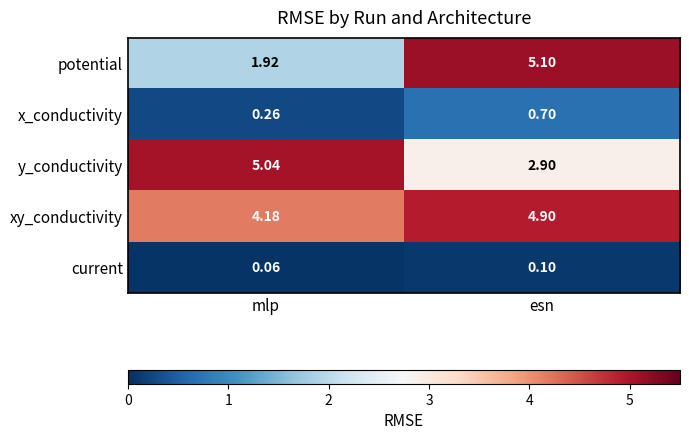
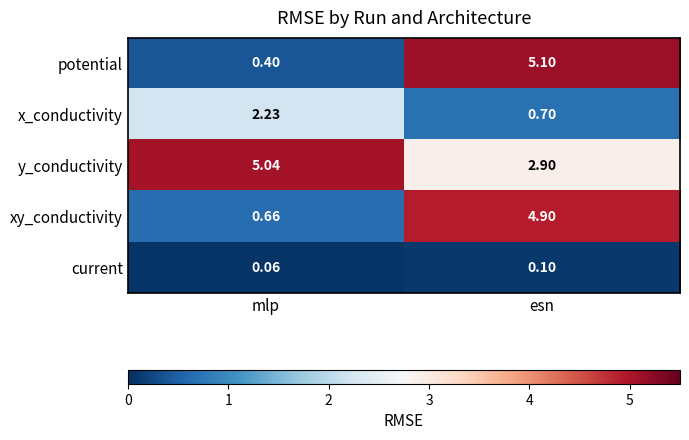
potential, mlp: 1.92 -> 0.40
x_conductivity, mlp: 0.26 -> 2.23
xy_conductivity, mlp: 4.18 -> 0.66
